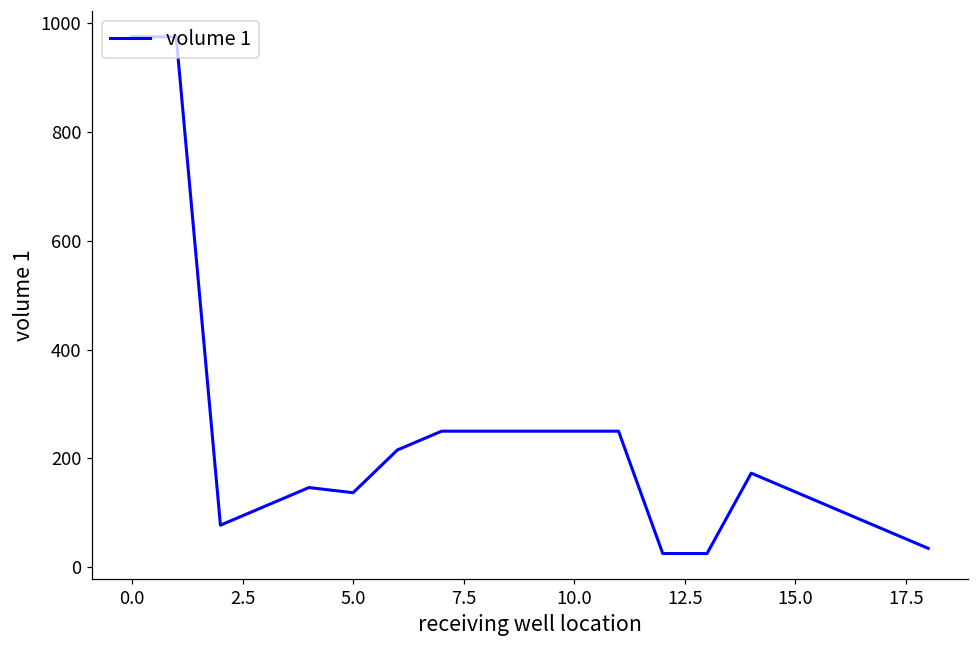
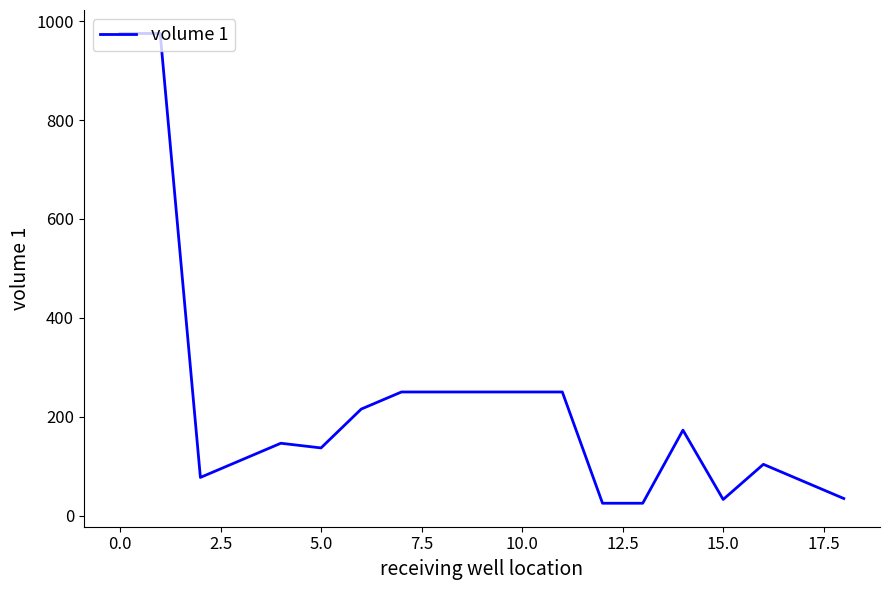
15.0: 140 -> 30
